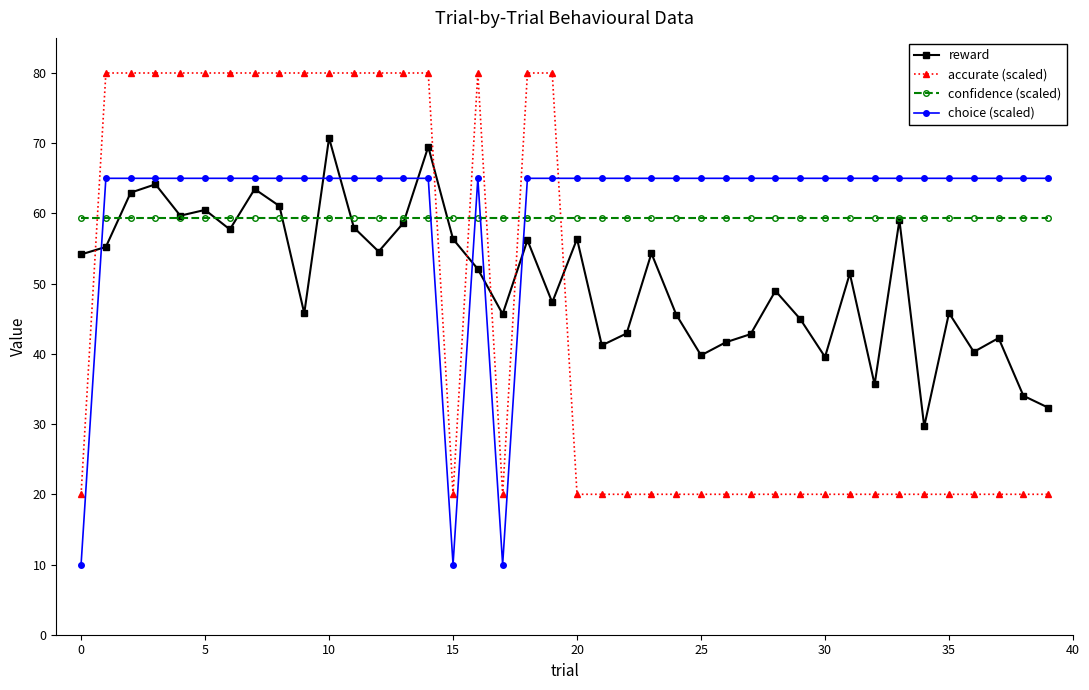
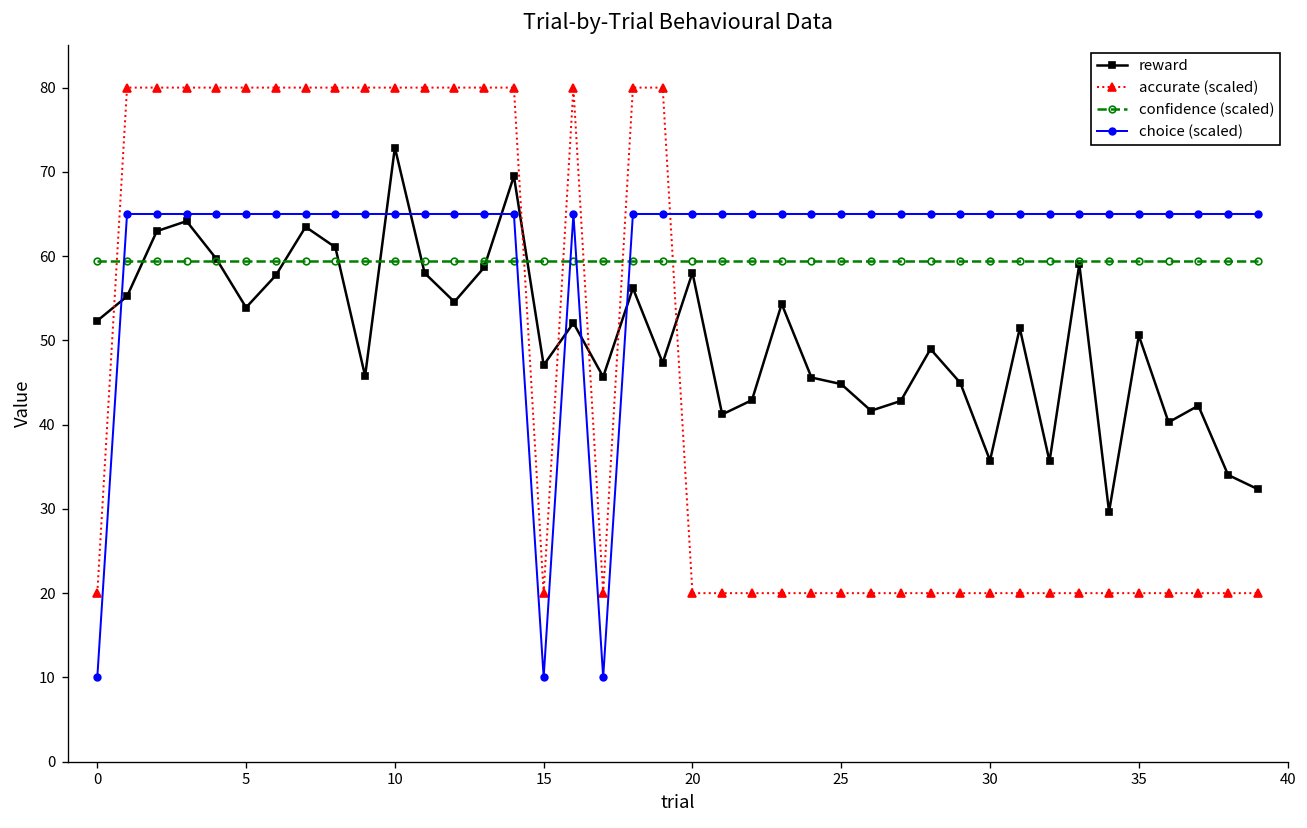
reward, 0: 54 -> 52
reward, 5: 61 -> 54
reward, 10: 71 -> 73
reward, 15: 56 -> 47
reward, 20: 56 -> 58
reward, 25: 40 -> 45
reward, 30: 40 -> 36
reward, 35: 46 -> 51
